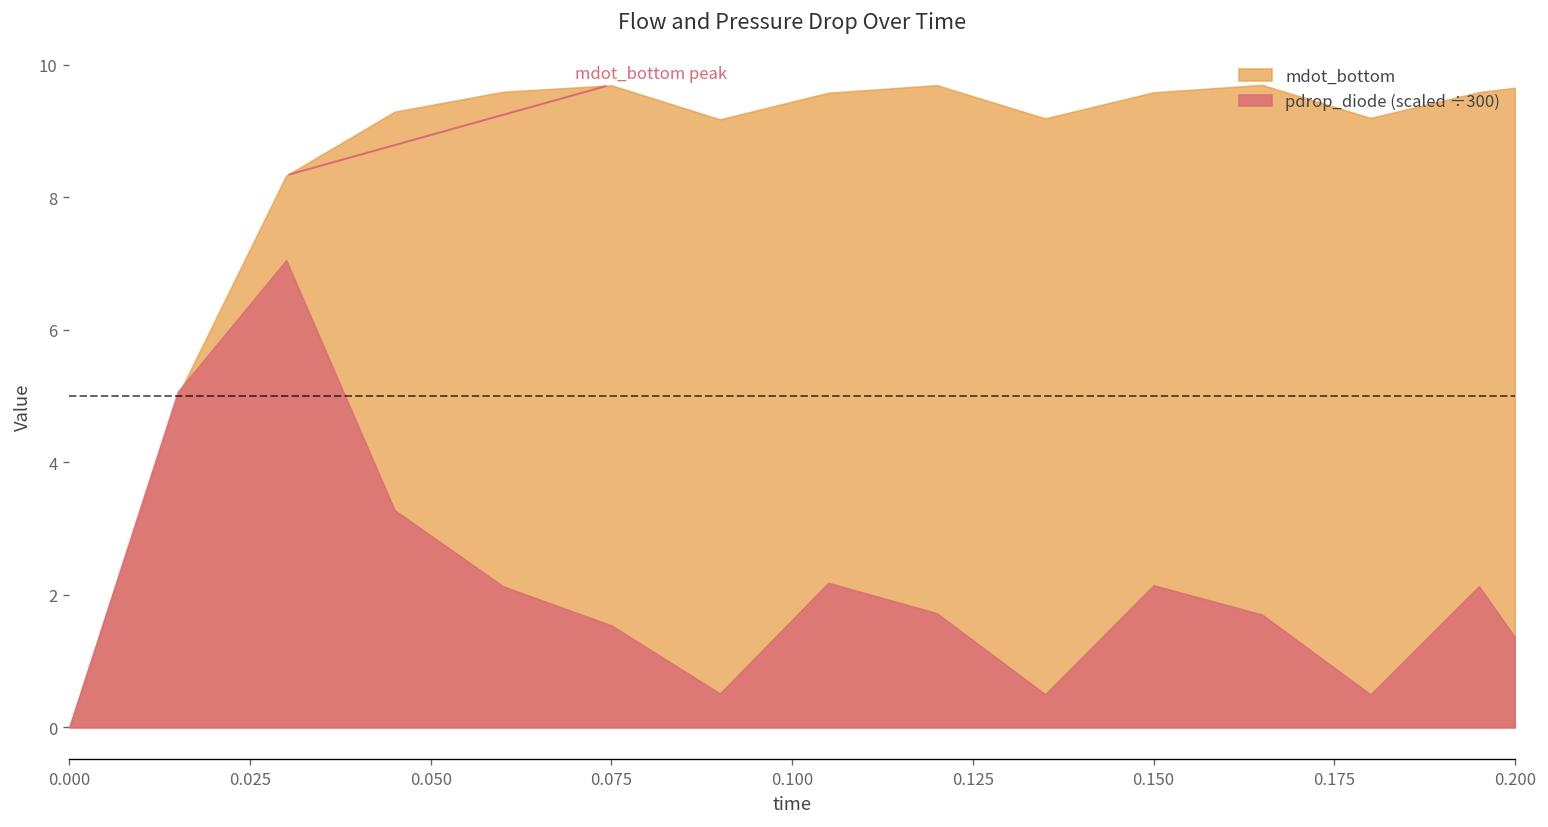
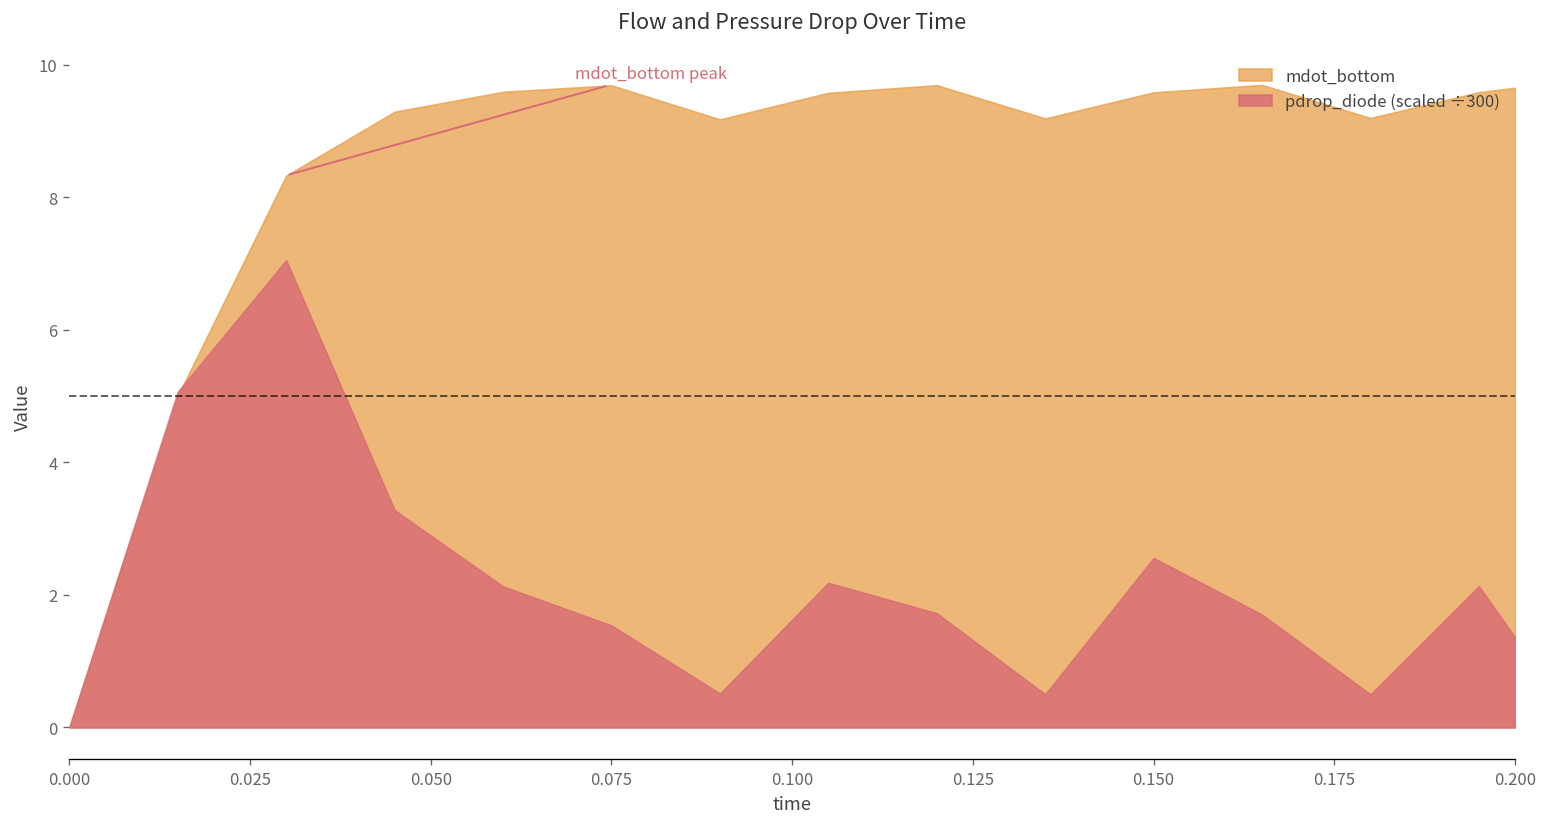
pdrop_diode (scaled ÷300), 0.150: 2.1 -> 2.6
